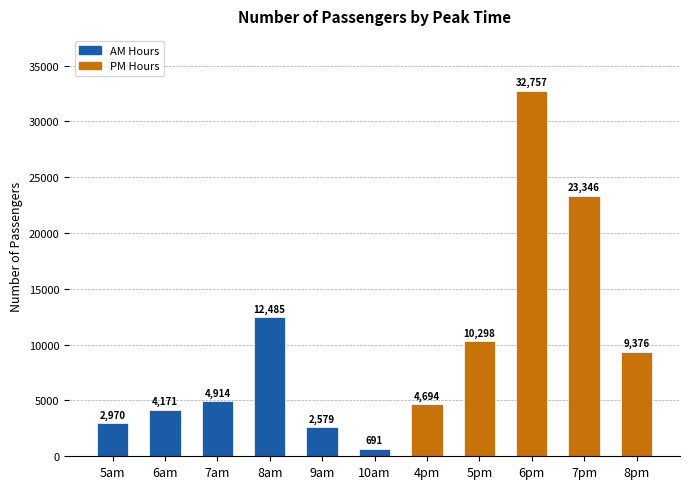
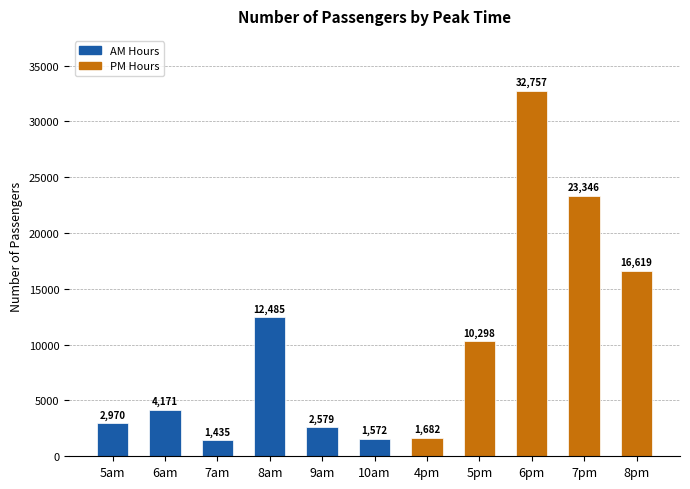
7am: 4,914 -> 1,435
10am: 691 -> 1,572
4pm: 4,694 -> 1,682
8pm: 9,376 -> 16,619
